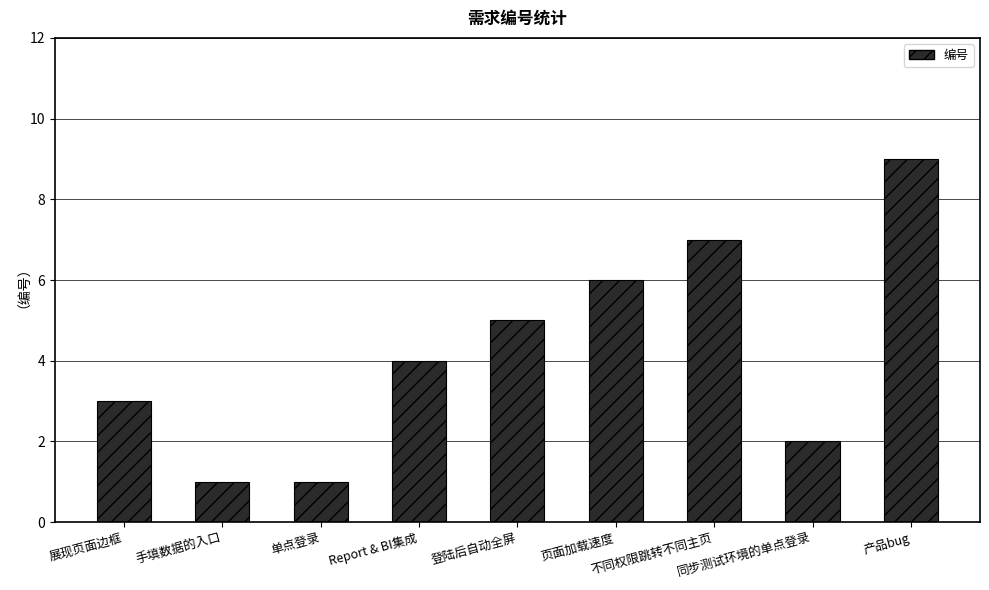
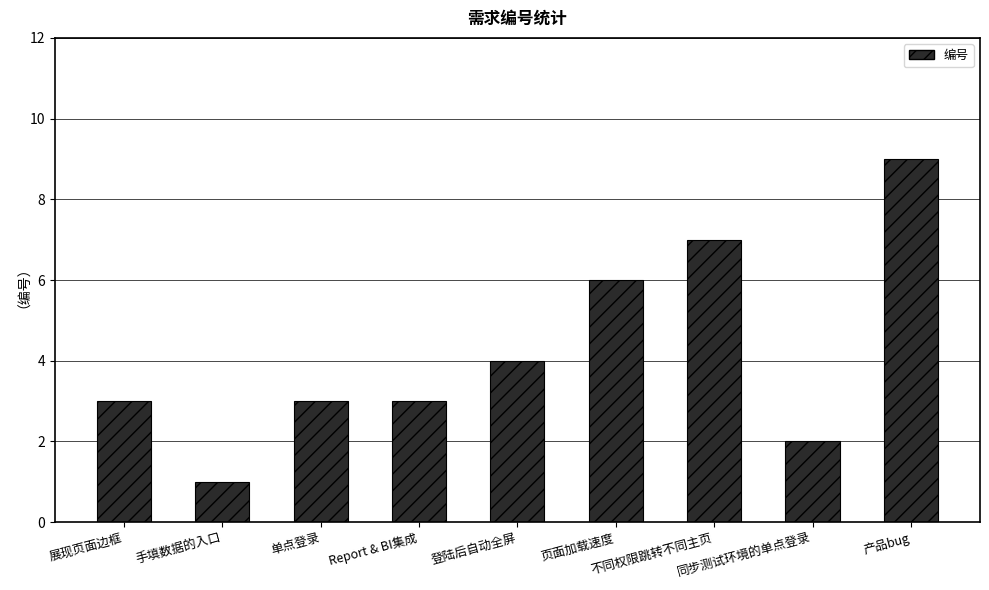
单点登录: 1 -> 3
Report & BI集成: 4 -> 3
登陆后自动全屏: 5 -> 4
